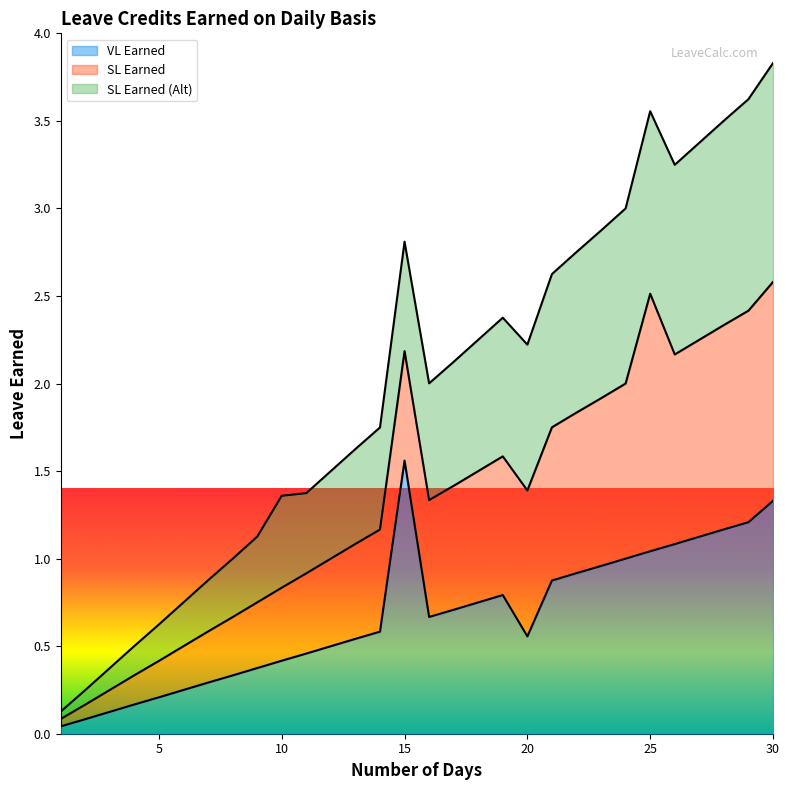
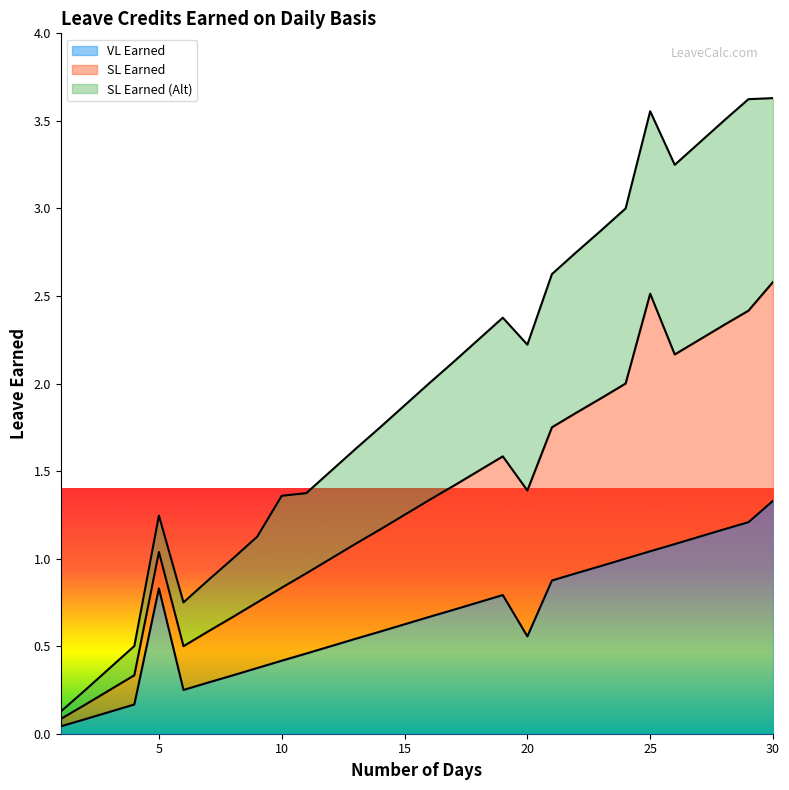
VL Earned, 5: 0.21 -> 0.83
VL Earned, 15: 1.56 -> 0.63
SL Earned (Alt), 30: 1.25 -> 1.05
